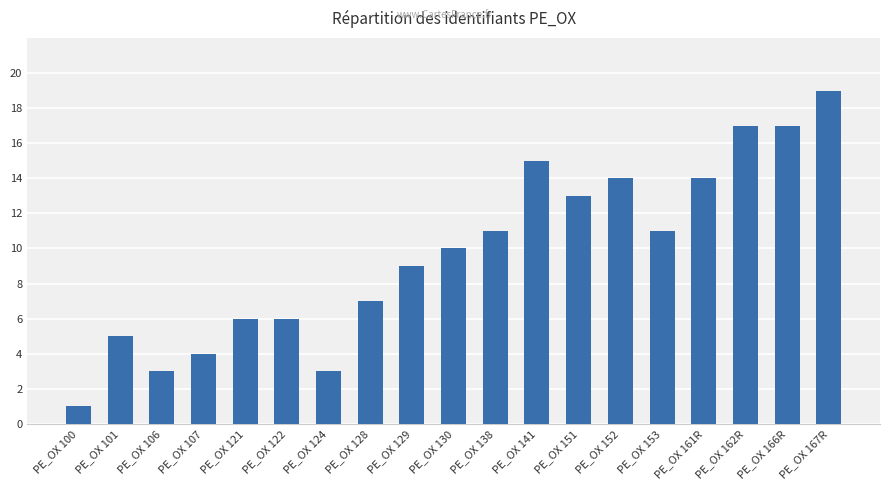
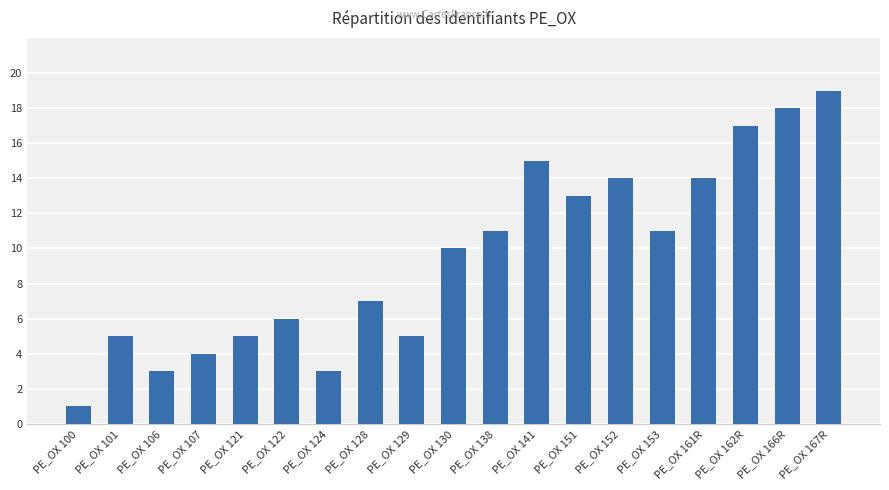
PE_OX 121: 6 -> 5
PE_OX 129: 9 -> 5
PE_OX 166R: 17 -> 18
